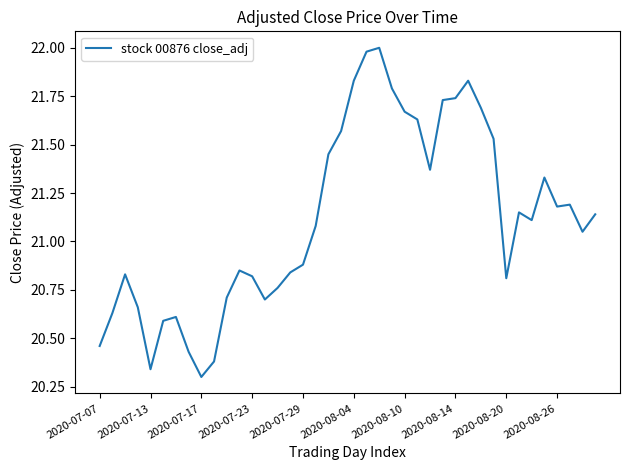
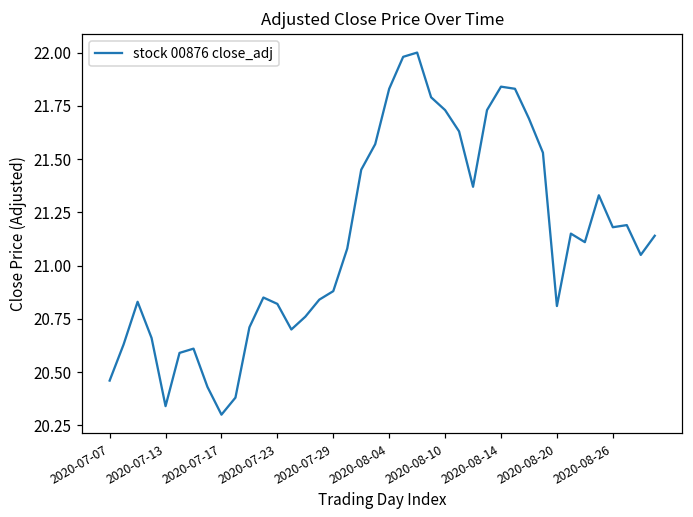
2020-08-10: 21.67 -> 21.73
2020-08-14: 21.74 -> 21.84
